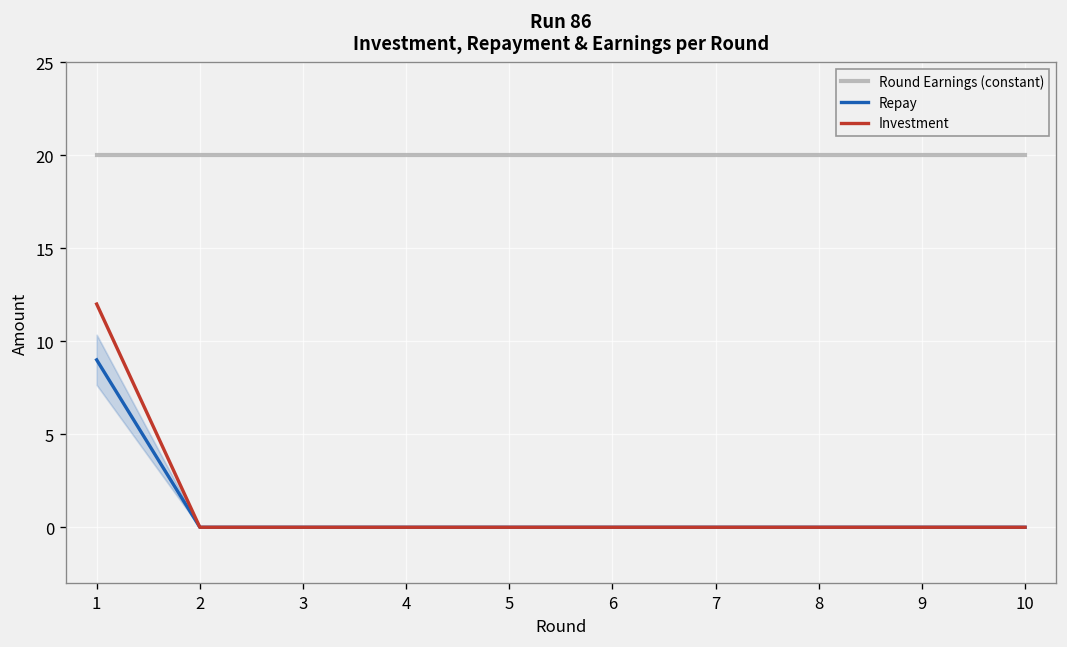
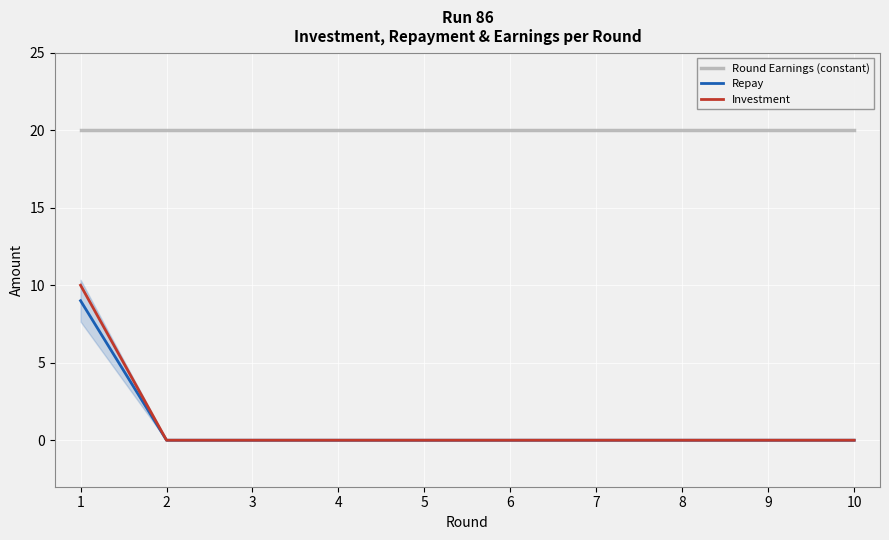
Investment, 1: 12 -> 10
